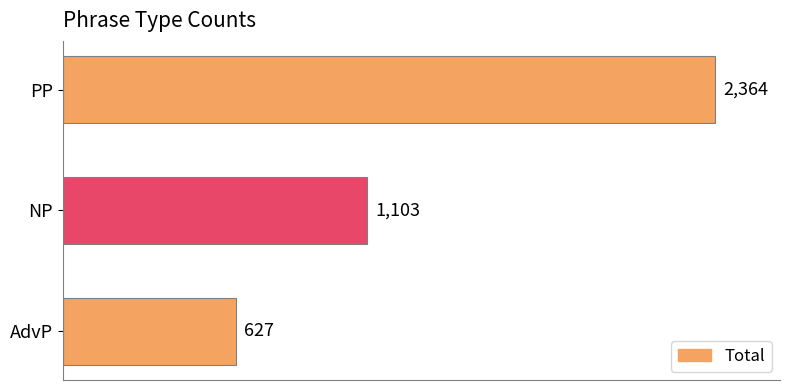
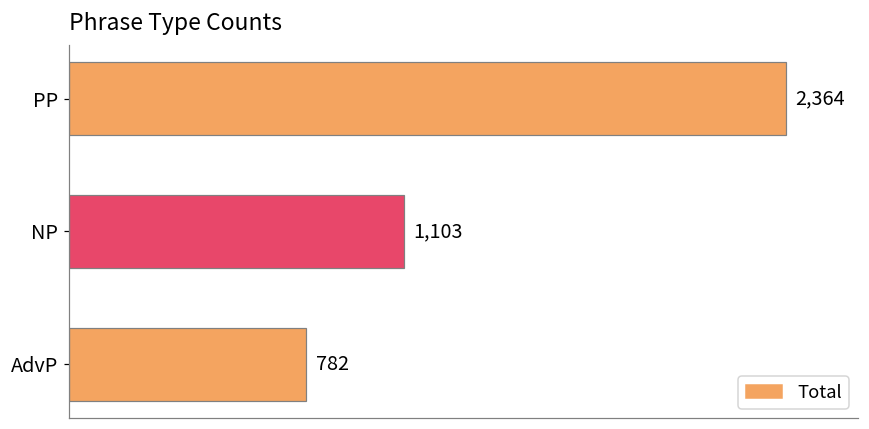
AdvP: 627 -> 782
